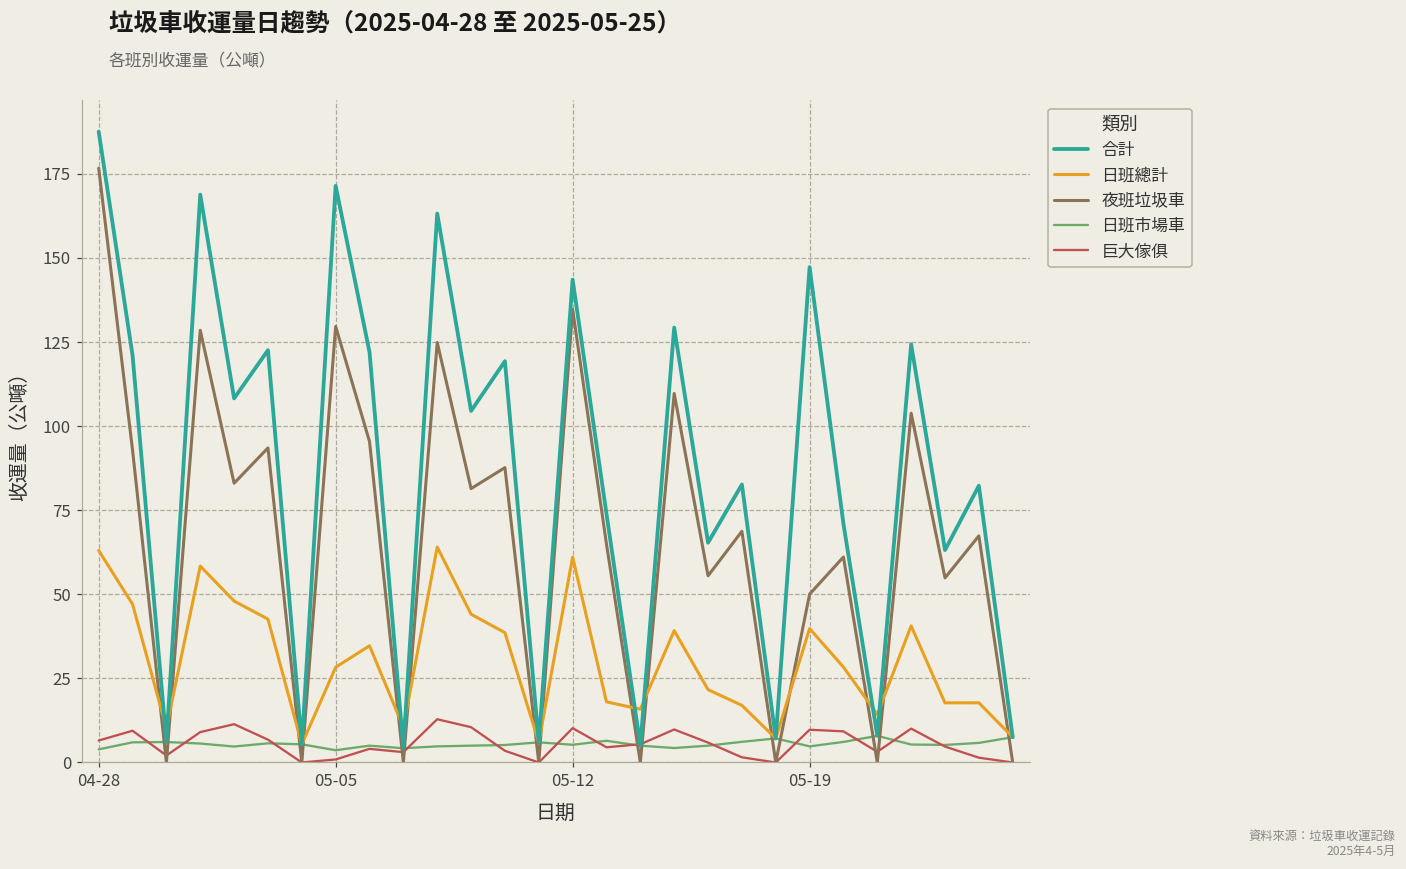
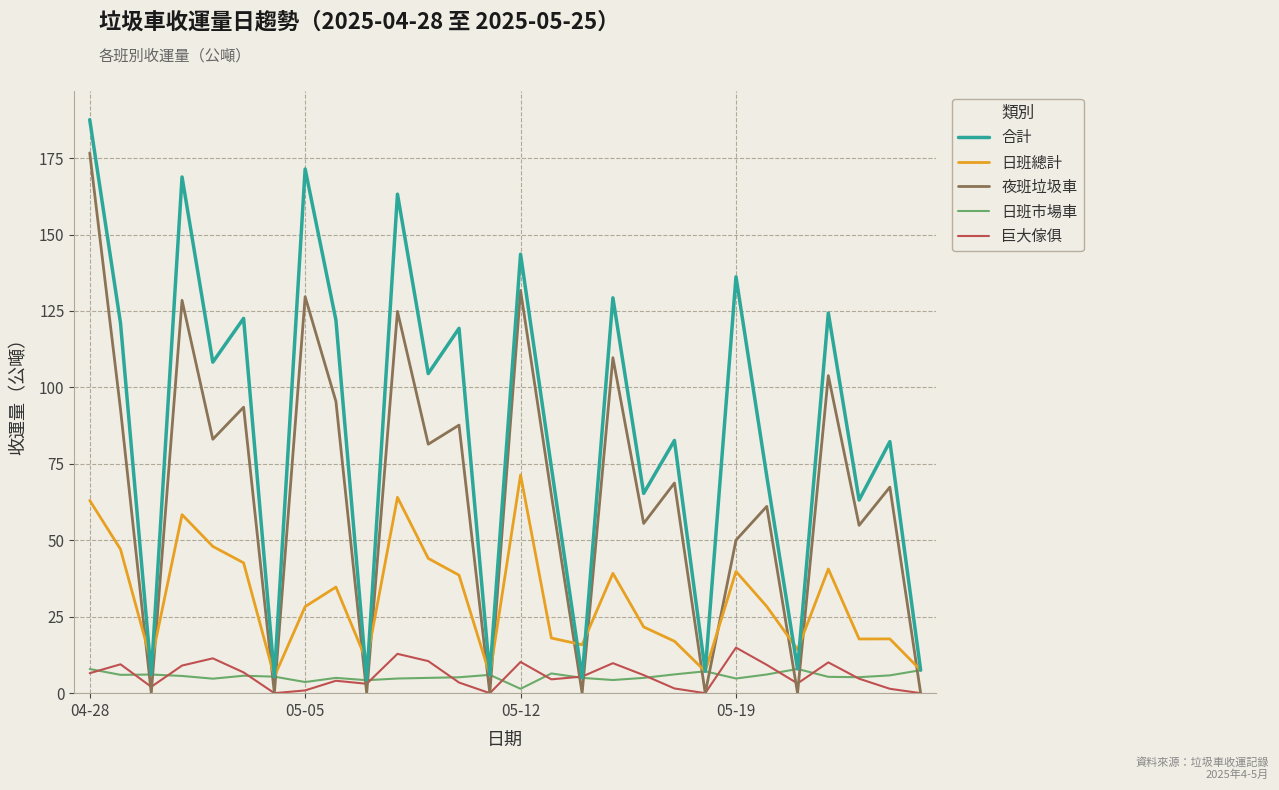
日班市場車, 04-28: 4 -> 8
日班總計, 05-12: 61 -> 71
夜班垃圾車, 05-12: 135 -> 132
日班市場車, 05-12: 5 -> 1
合計, 05-19: 147 -> 136
巨大傢俱, 05-19: 10 -> 15
